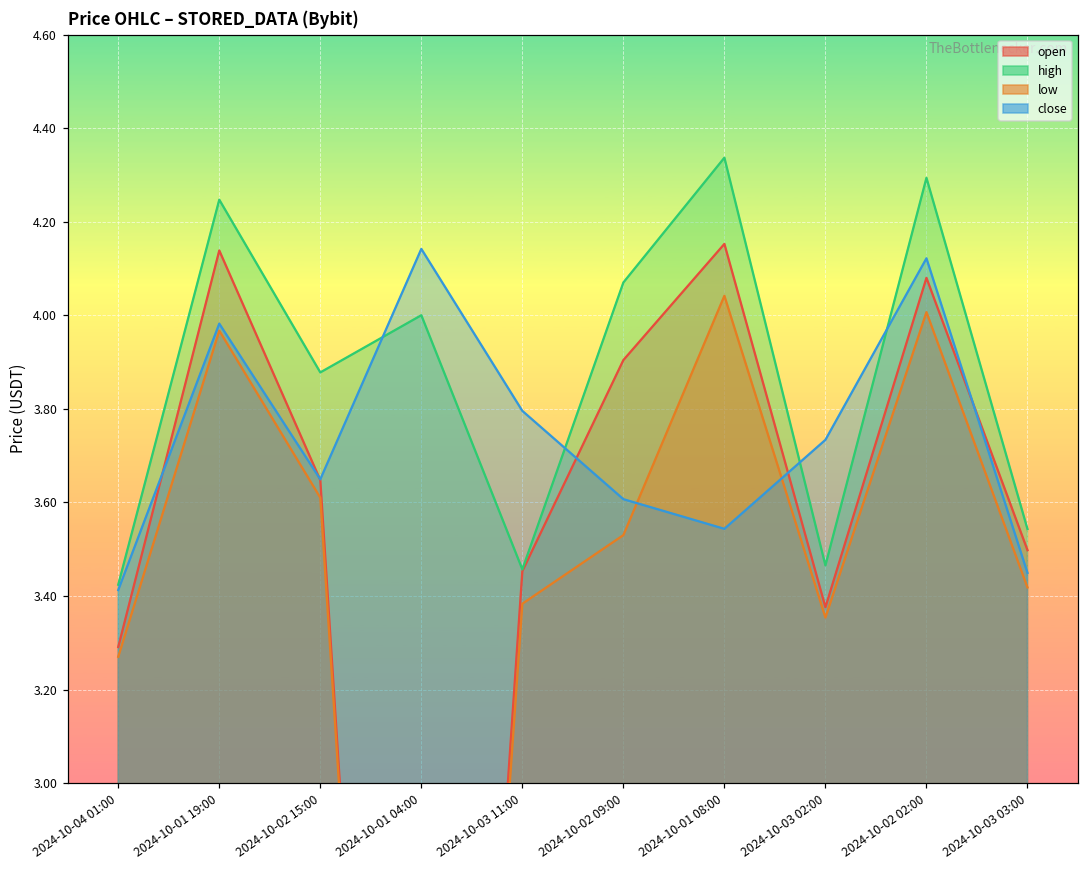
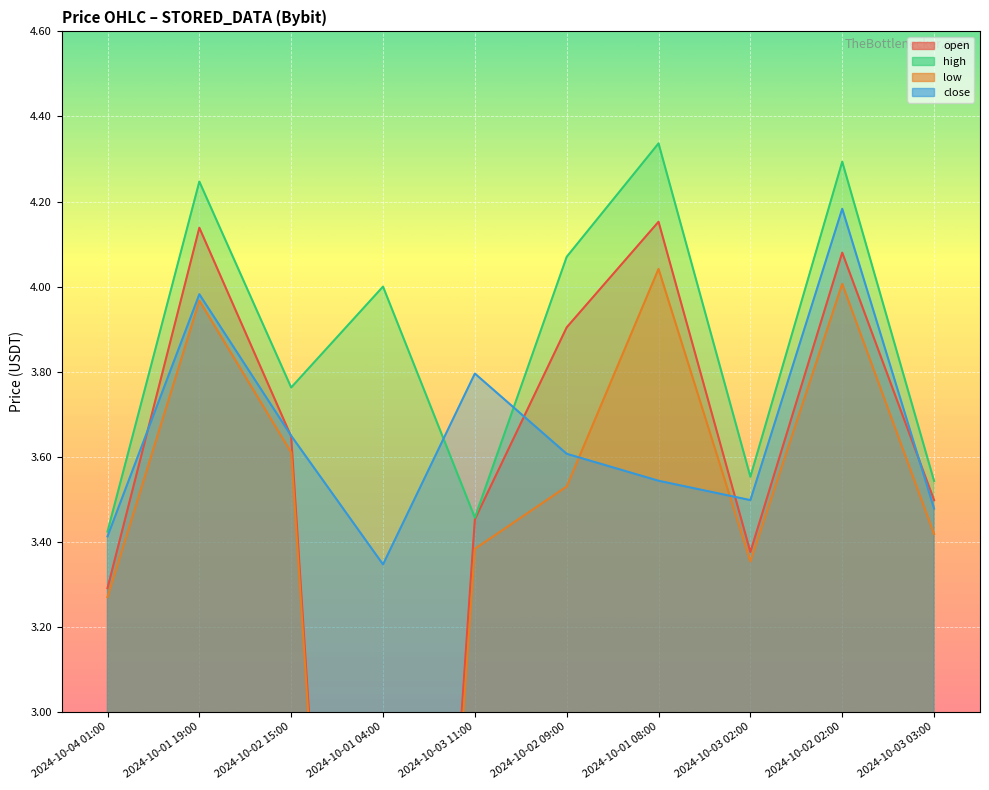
high, 2024-10-02 15:00: 3.88 -> 3.76
close, 2024-10-01 04:00: 4.14 -> 3.35
high, 2024-10-03 02:00: 3.47 -> 3.55
close, 2024-10-03 02:00: 3.73 -> 3.50
close, 2024-10-02 02:00: 4.12 -> 4.18
close, 2024-10-03 03:00: 3.45 -> 3.48
